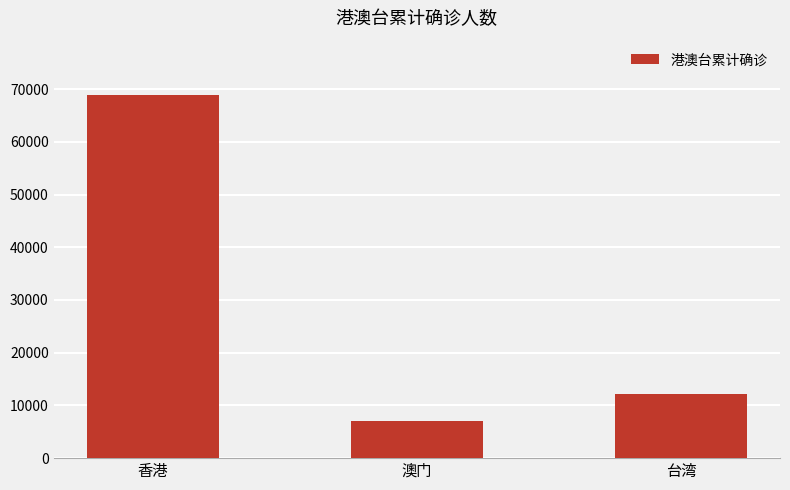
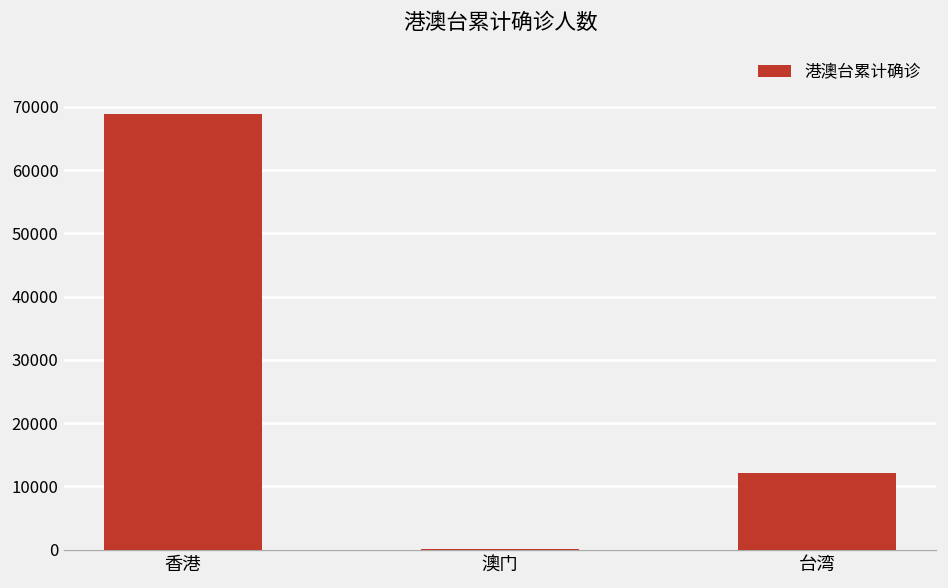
澳门: 7000 -> 0
